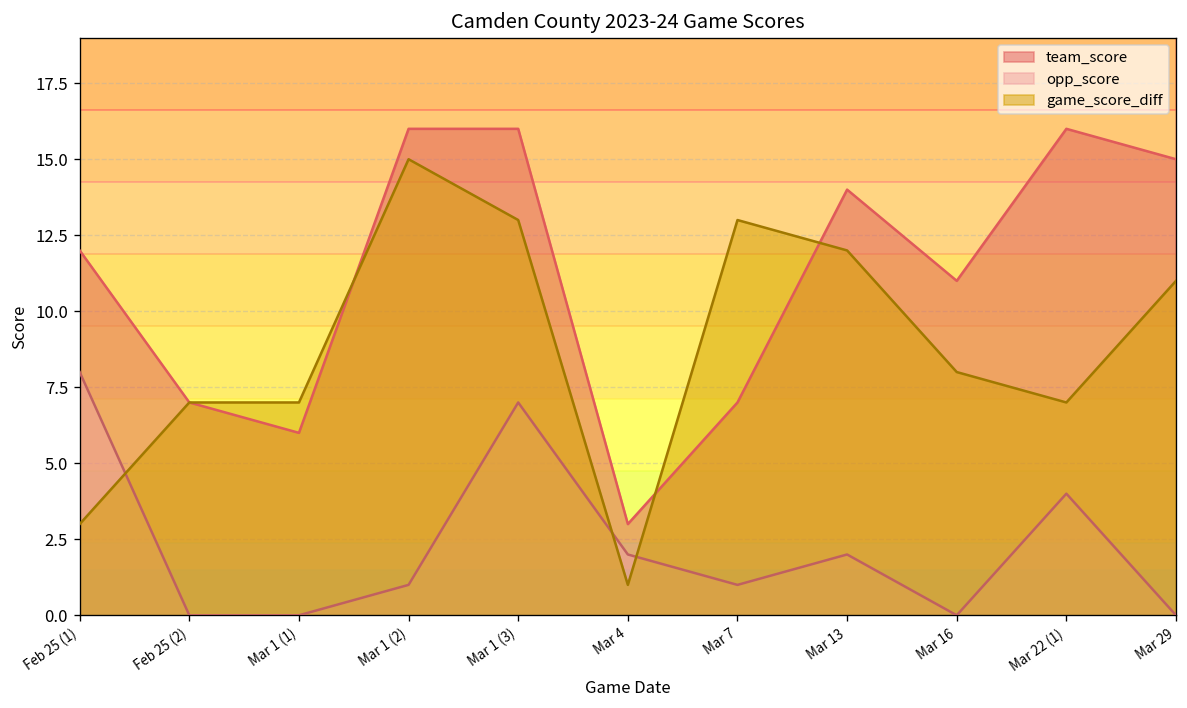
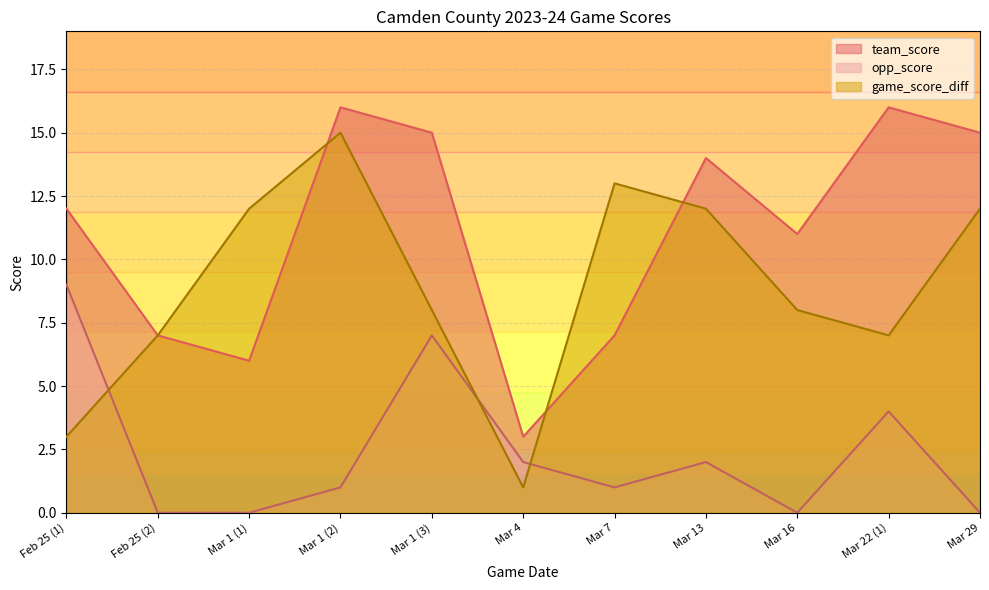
opp_score, Feb 25 (1): 8 -> 9
game_score_diff, Mar 1 (1): 7 -> 12
team_score, Mar 1 (3): 16 -> 15
game_score_diff, Mar 1 (3): 13 -> 8
game_score_diff, Mar 29: 11 -> 12
